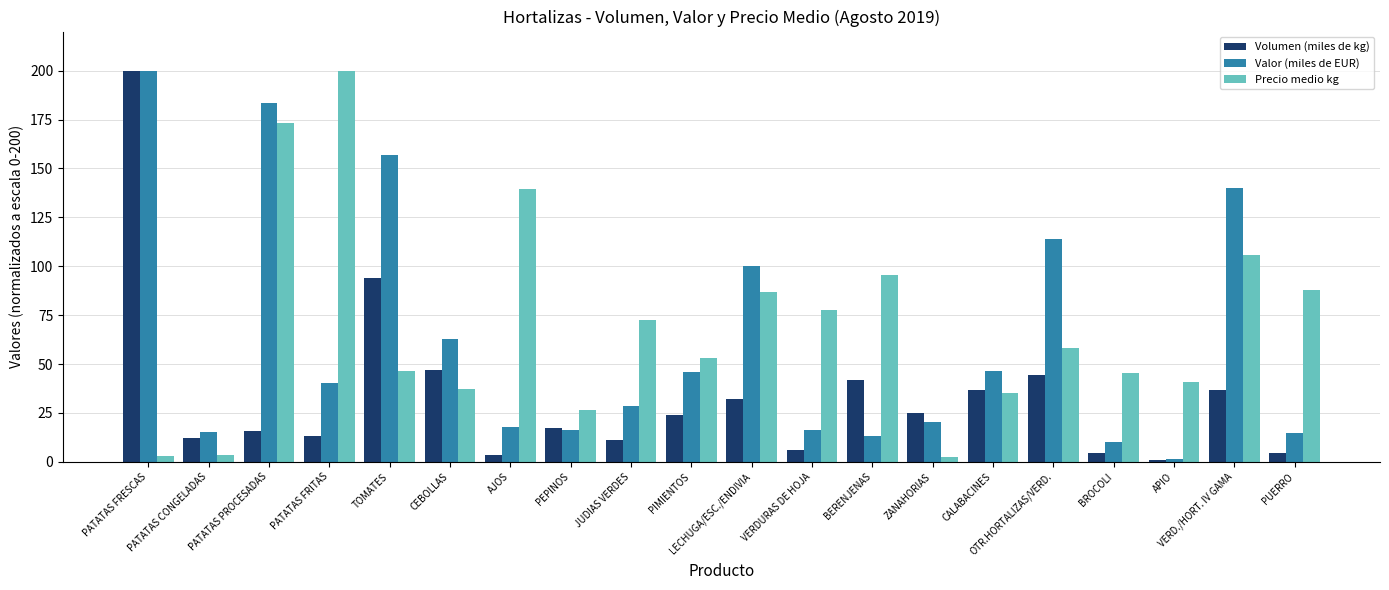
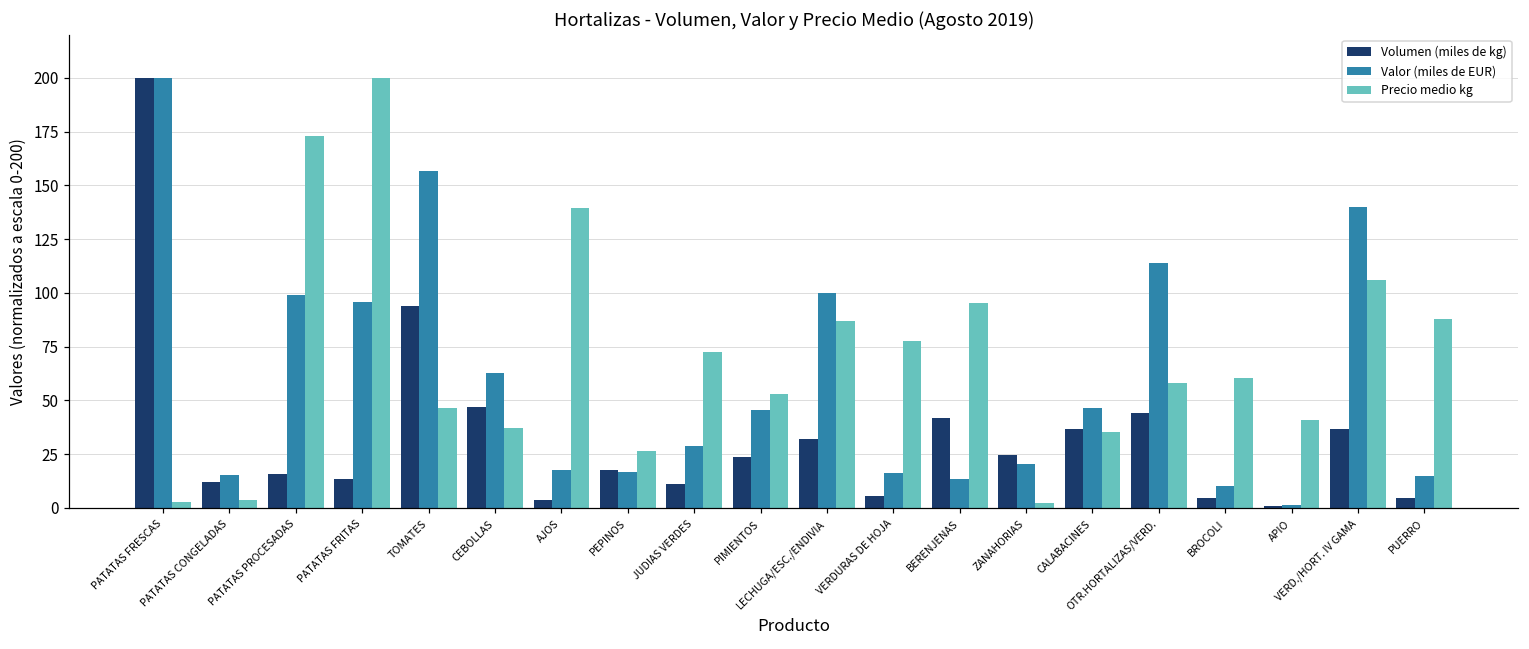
Valor (miles de EUR), PATATAS PROCESADAS: 183 -> 99
Valor (miles de EUR), PATATAS FRITAS: 40 -> 96
Precio medio kg, BROCOLI: 46 -> 60
